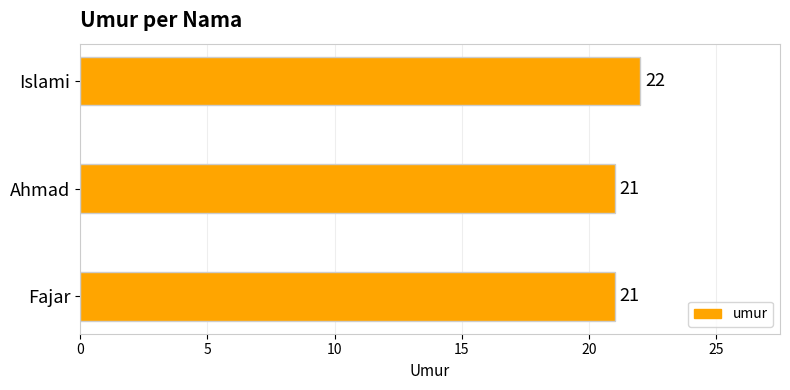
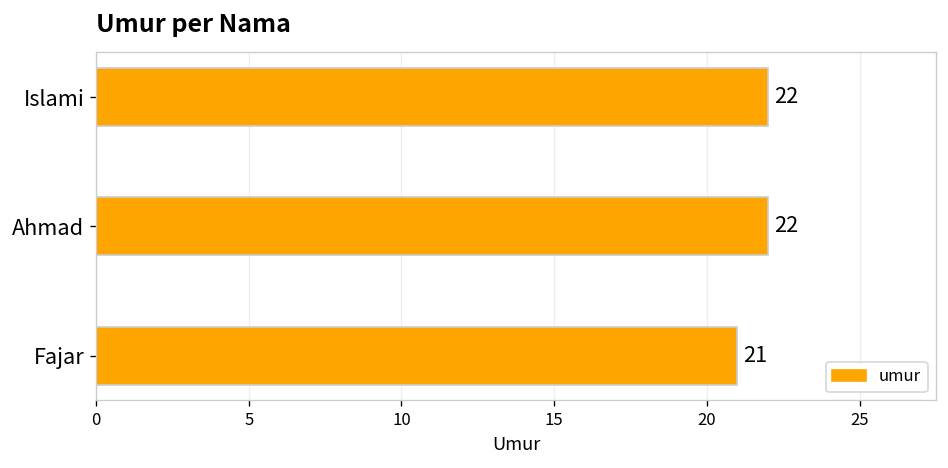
Ahmad: 21 -> 22
